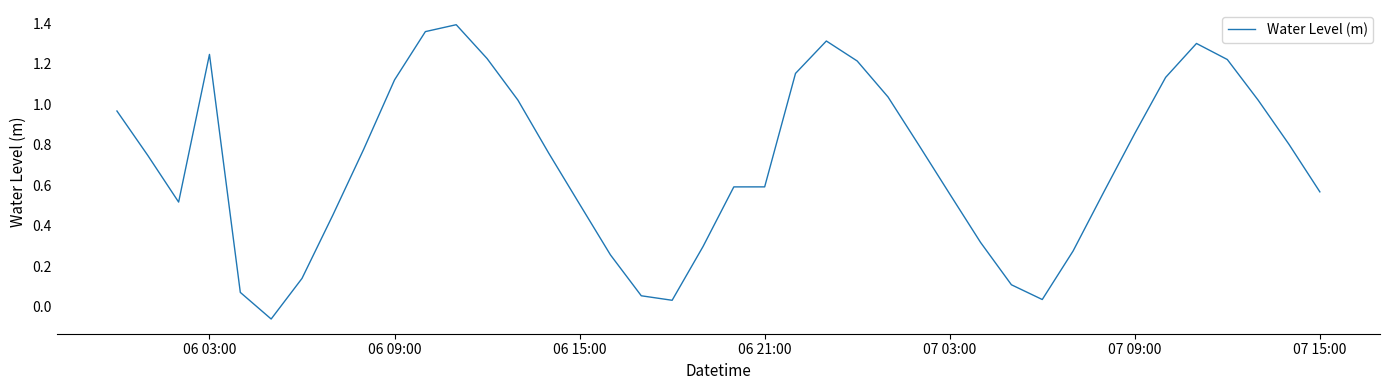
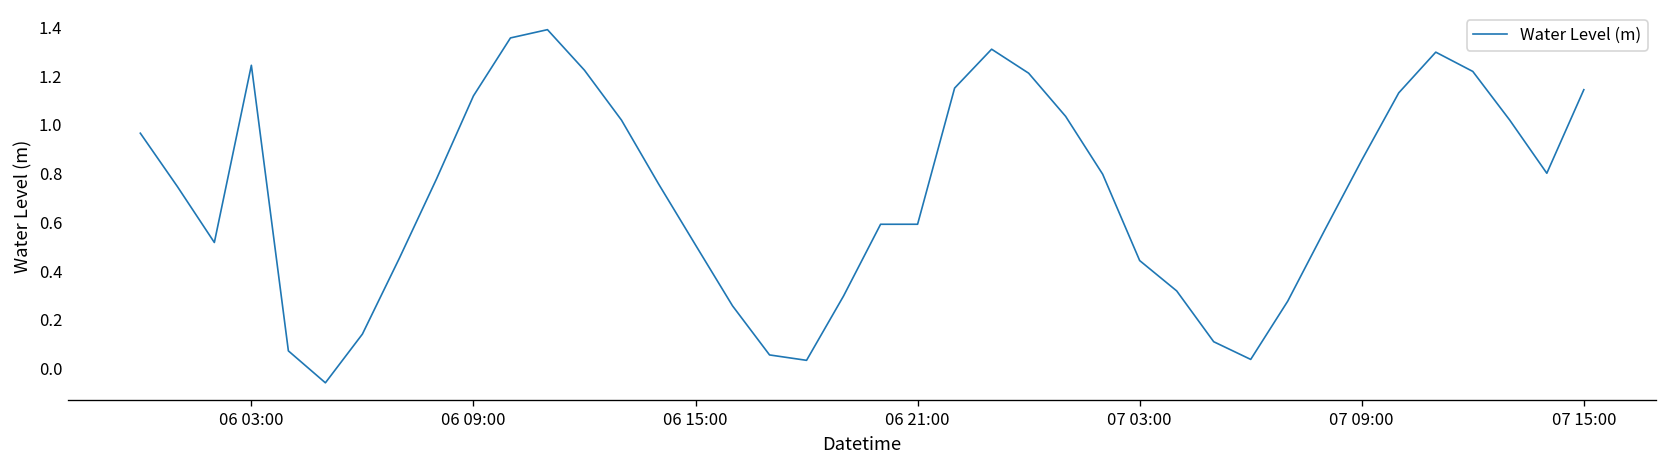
07 03:00: 0.56 -> 0.44
07 15:00: 0.57 -> 1.15
